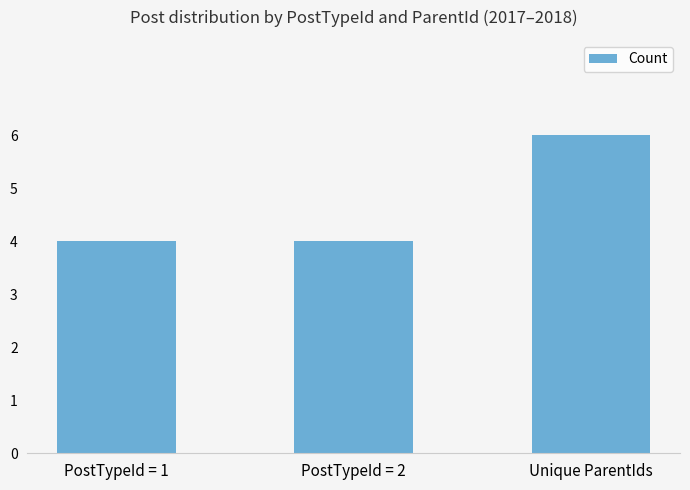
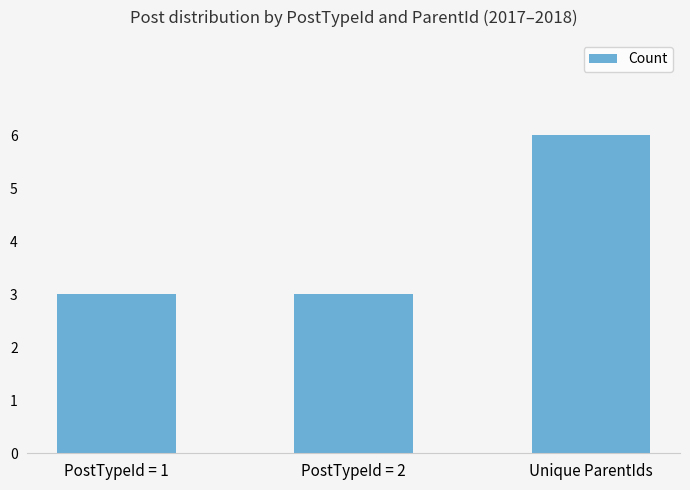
PostTypeId = 1: 4 -> 3
PostTypeId = 2: 4 -> 3
